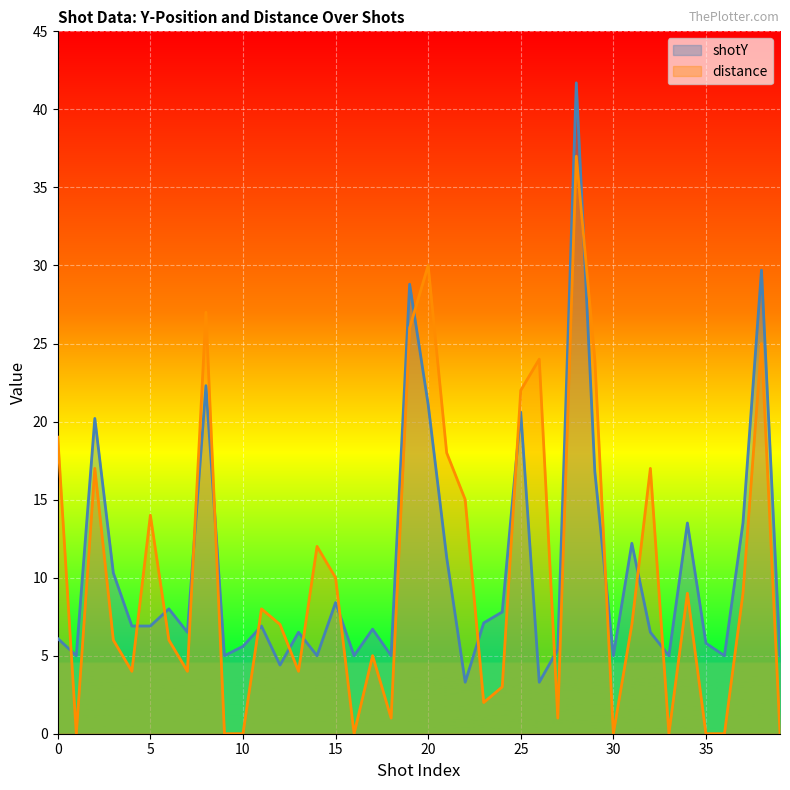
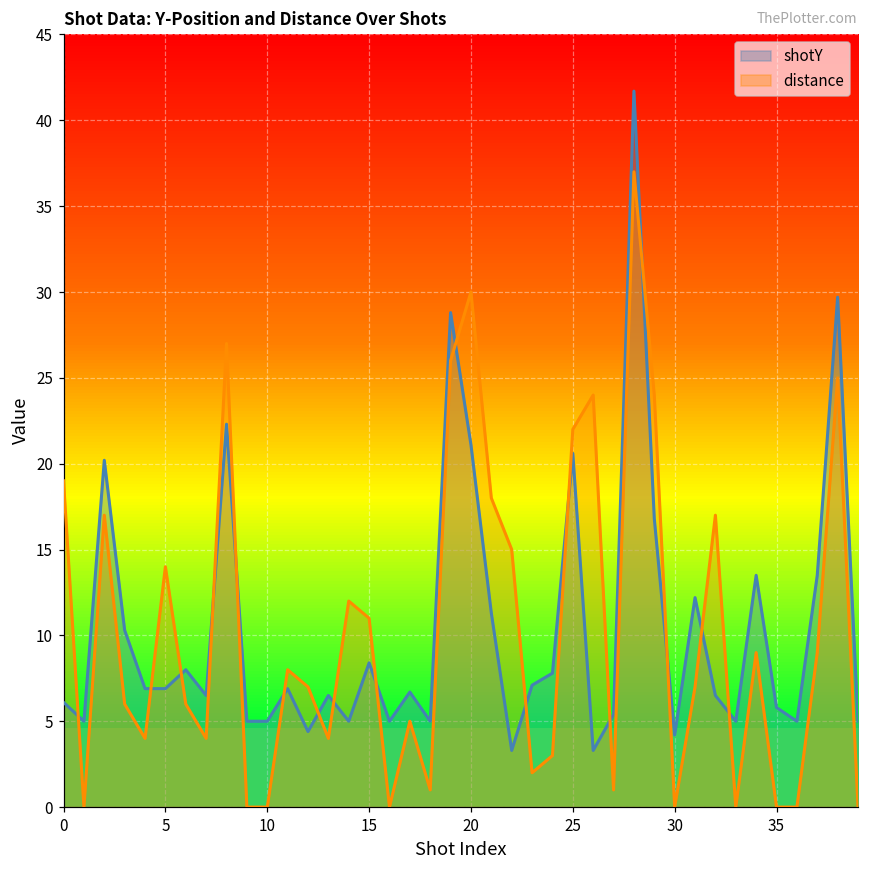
shotY, 10: 5.6 -> 5.0
distance, 15: 10 -> 11
shotY, 30: 5.0 -> 4.2
